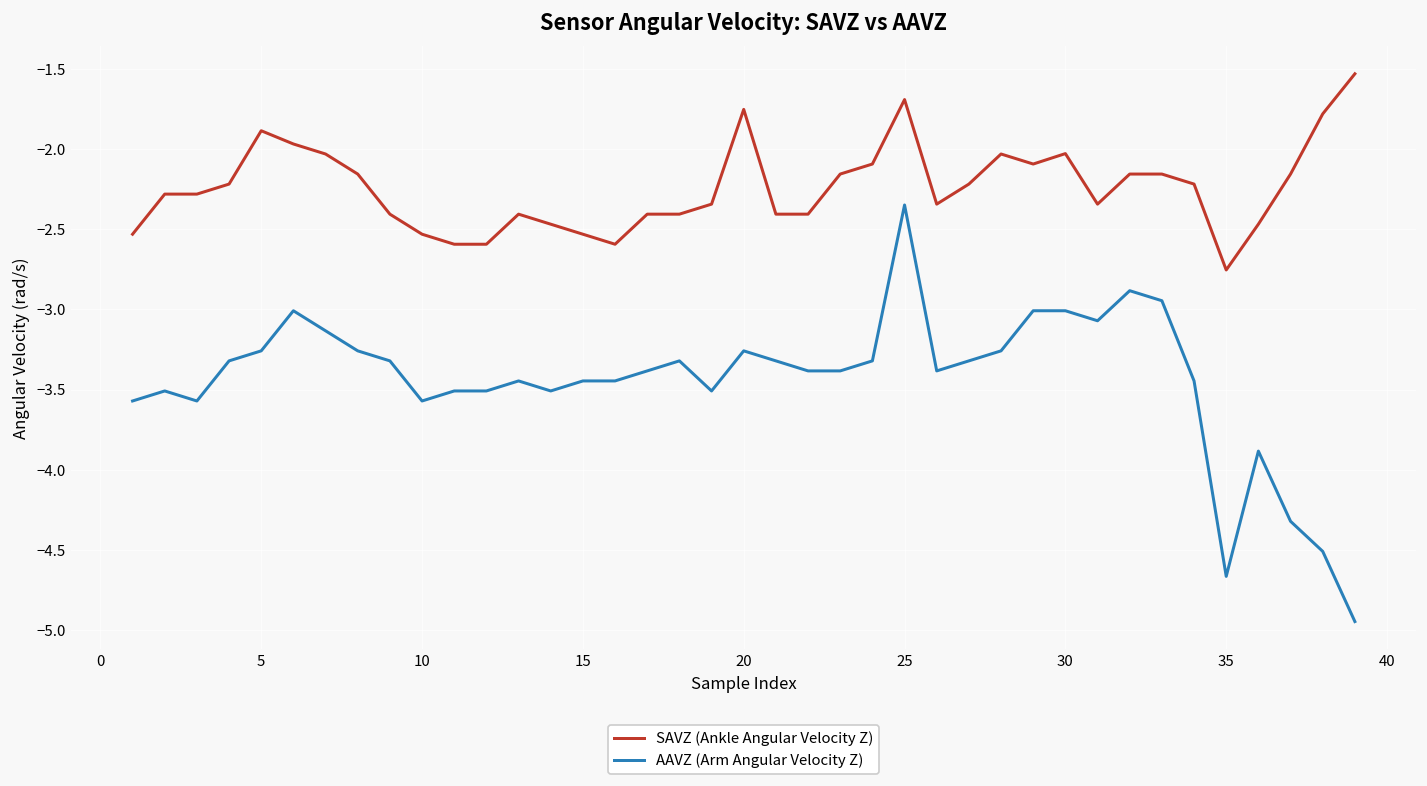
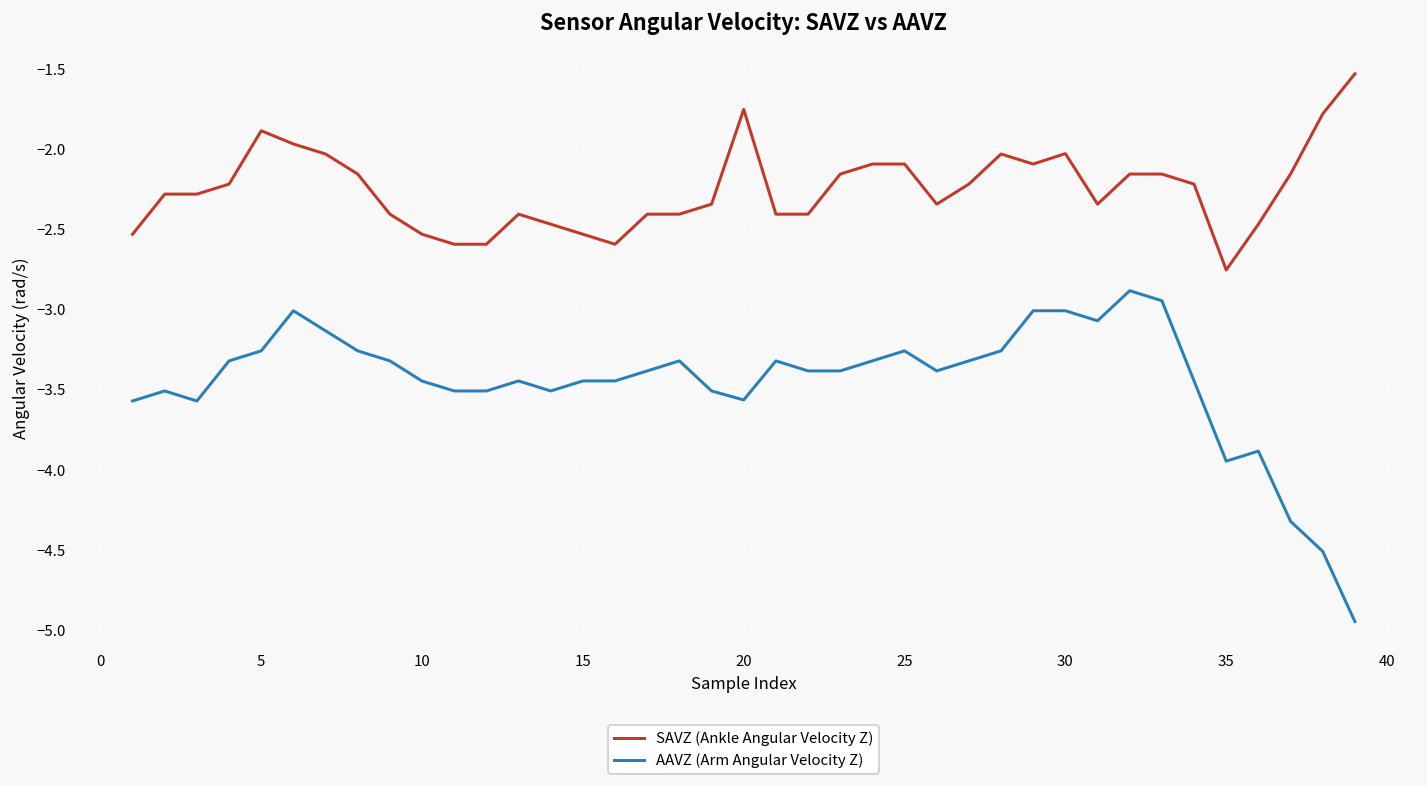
AAVZ (Arm Angular Velocity Z), 10: -3.57 -> -3.45
AAVZ (Arm Angular Velocity Z), 20: -3.26 -> -3.56
SAVZ (Ankle Angular Velocity Z), 25: -1.69 -> -2.09
AAVZ (Arm Angular Velocity Z), 25: -2.35 -> -3.26
AAVZ (Arm Angular Velocity Z), 35: -4.66 -> -3.95
